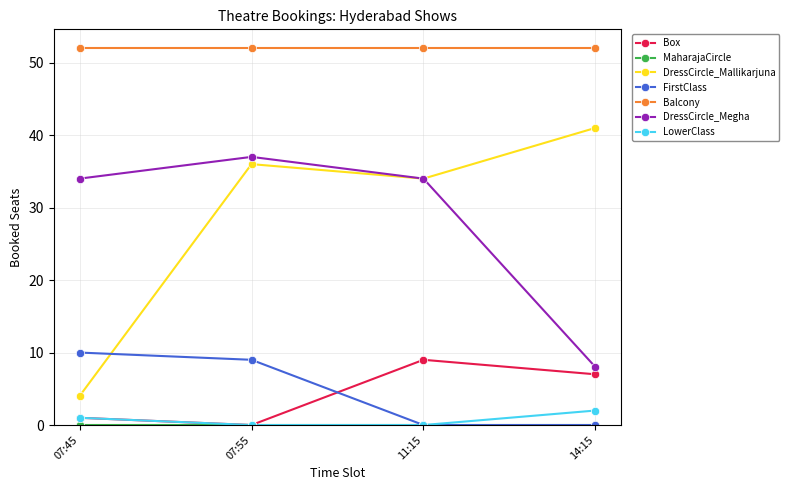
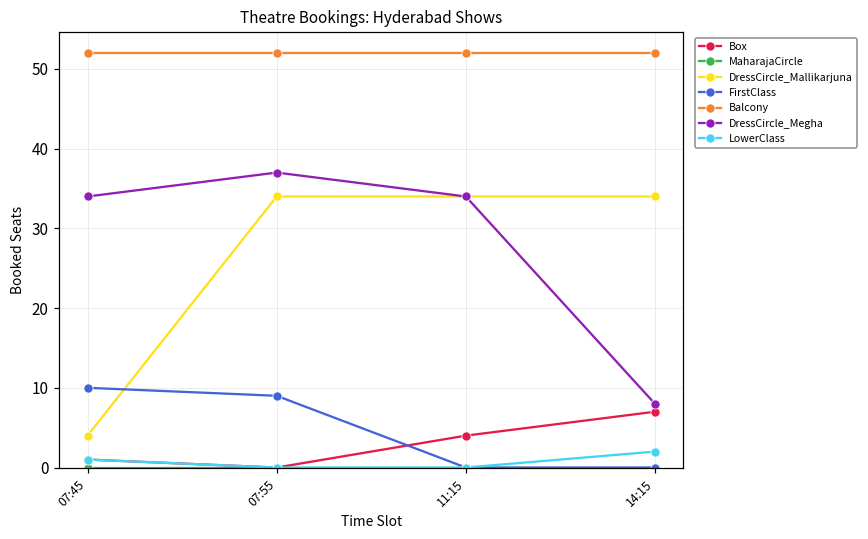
DressCircle_Mallikarjuna, 07:55: 36 -> 34
Box, 11:15: 9 -> 4
DressCircle_Mallikarjuna, 14:15: 41 -> 34
